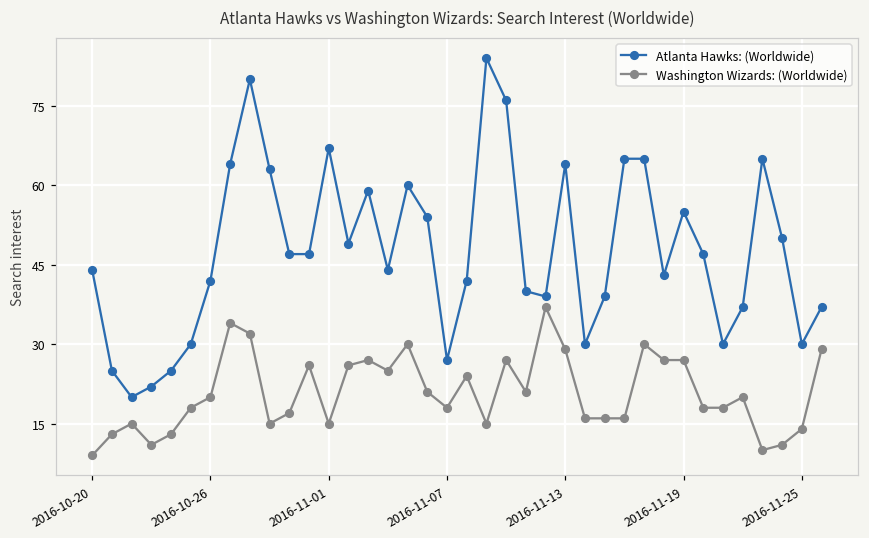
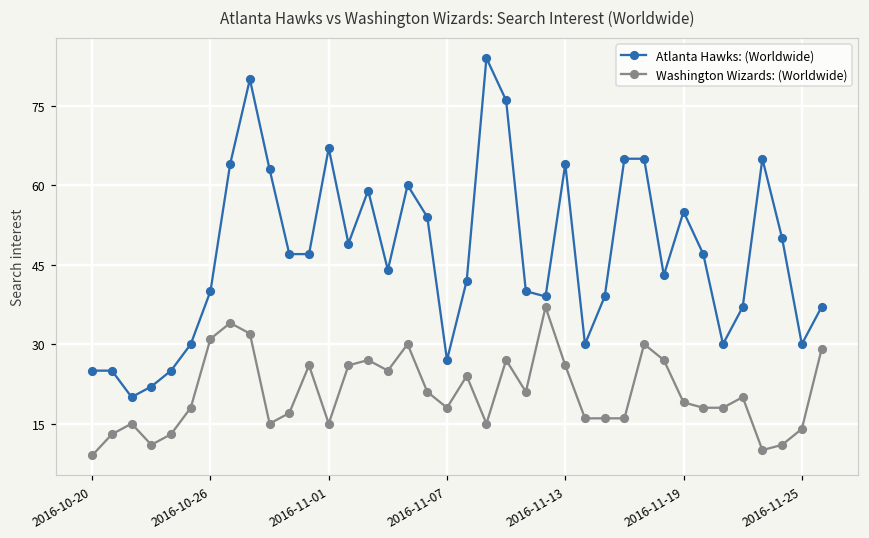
Atlanta Hawks: (Worldwide), 2016-10-20: 44 -> 25
Atlanta Hawks: (Worldwide), 2016-10-26: 42 -> 40
Washington Wizards: (Worldwide), 2016-10-26: 20 -> 31
Washington Wizards: (Worldwide), 2016-11-13: 29 -> 26
Washington Wizards: (Worldwide), 2016-11-19: 27 -> 19
